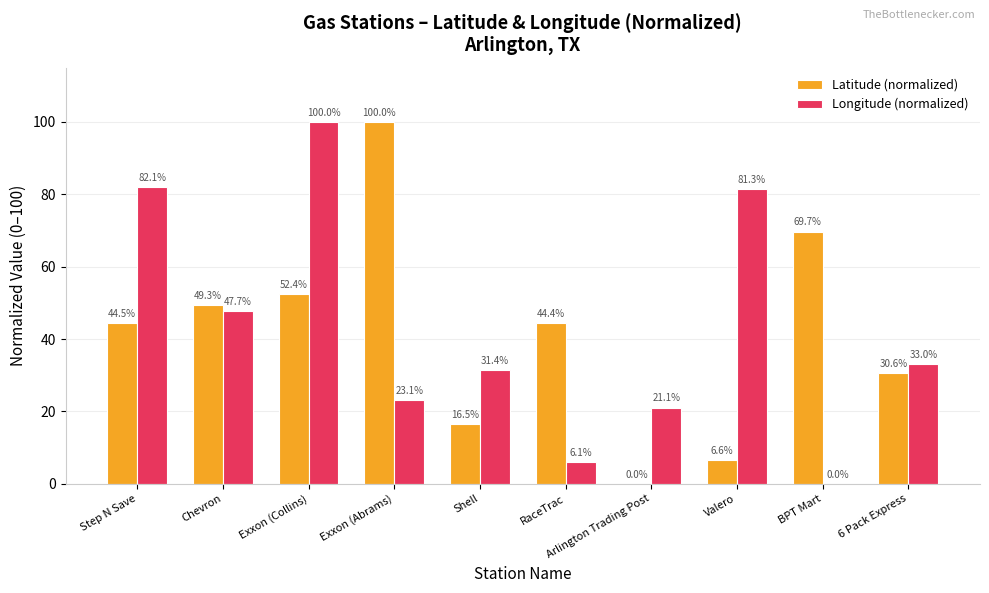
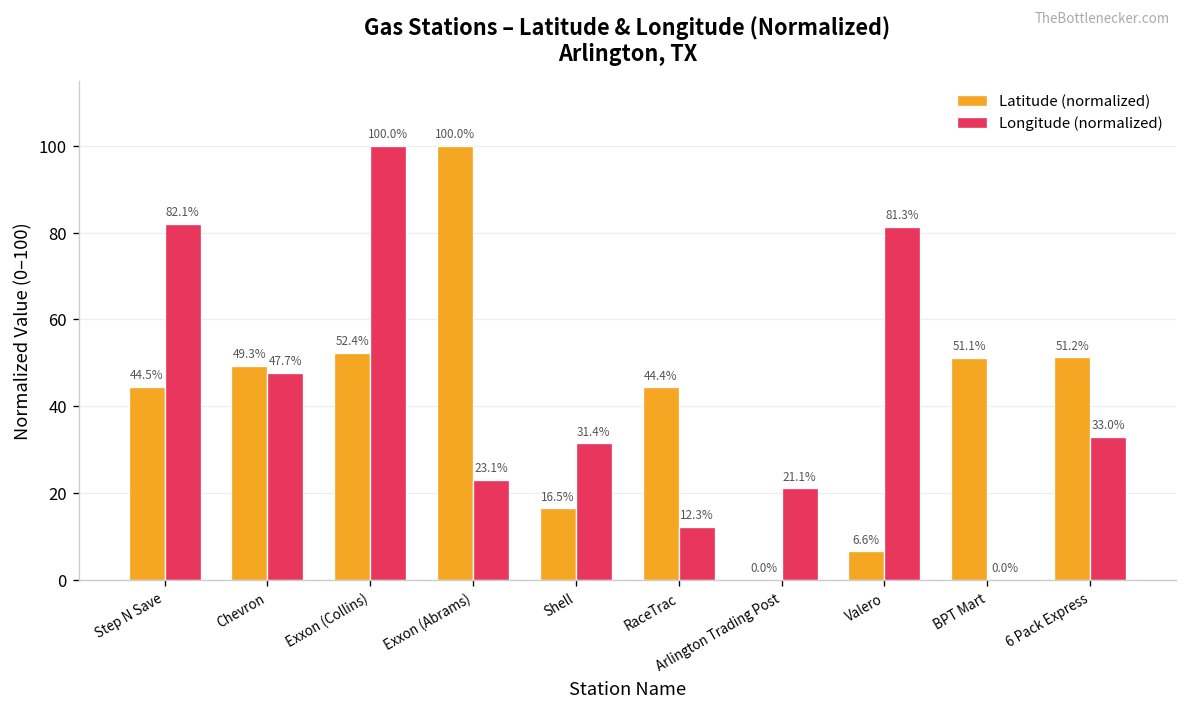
Longitude (normalized), RaceTrac: 6.1% -> 12.3%
Latitude (normalized), BPT Mart: 69.7% -> 51.1%
Latitude (normalized), 6 Pack Express: 30.6% -> 51.2%
